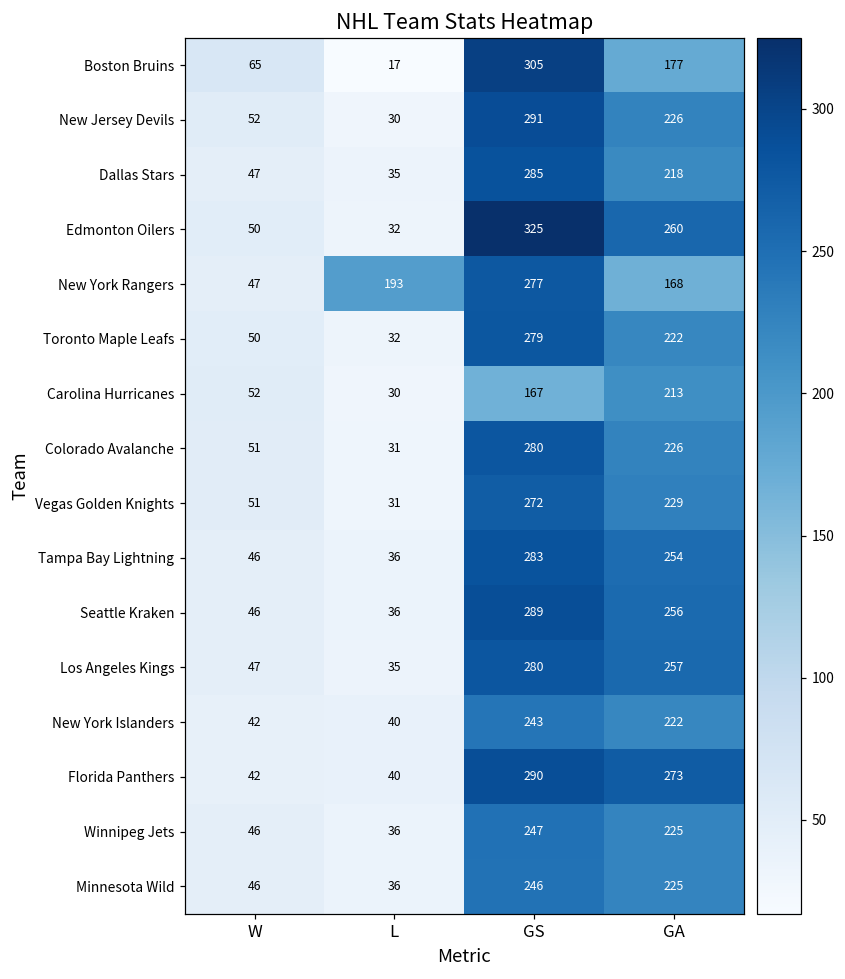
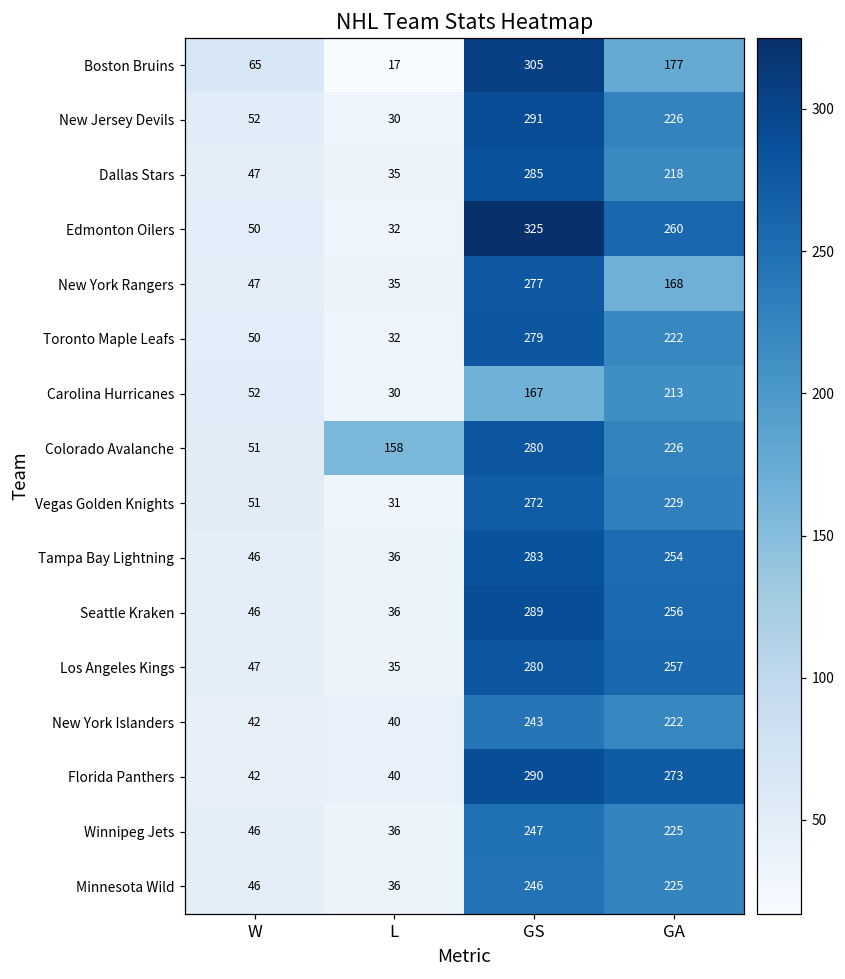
New York Rangers, L: 193 -> 35
Colorado Avalanche, L: 31 -> 158
